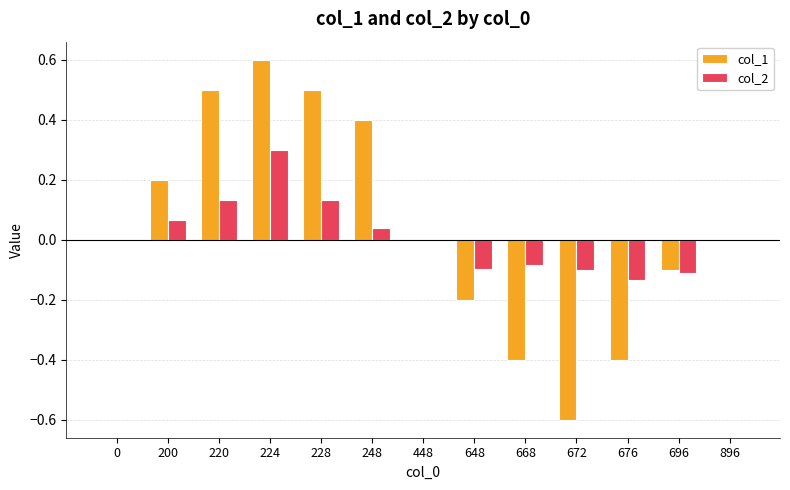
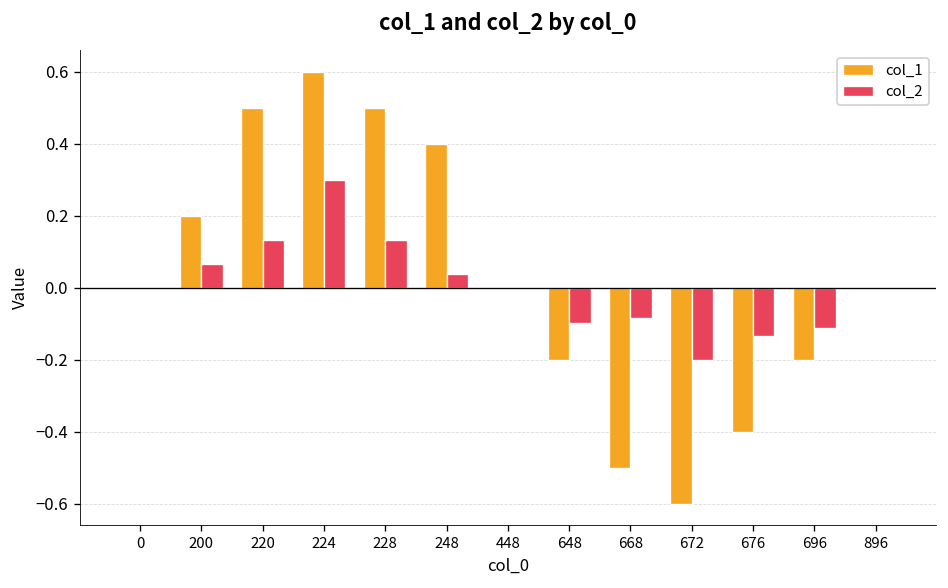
col_1, 668: -0.4 -> -0.5
col_2, 672: -0.1 -> -0.2
col_1, 696: -0.1 -> -0.2
